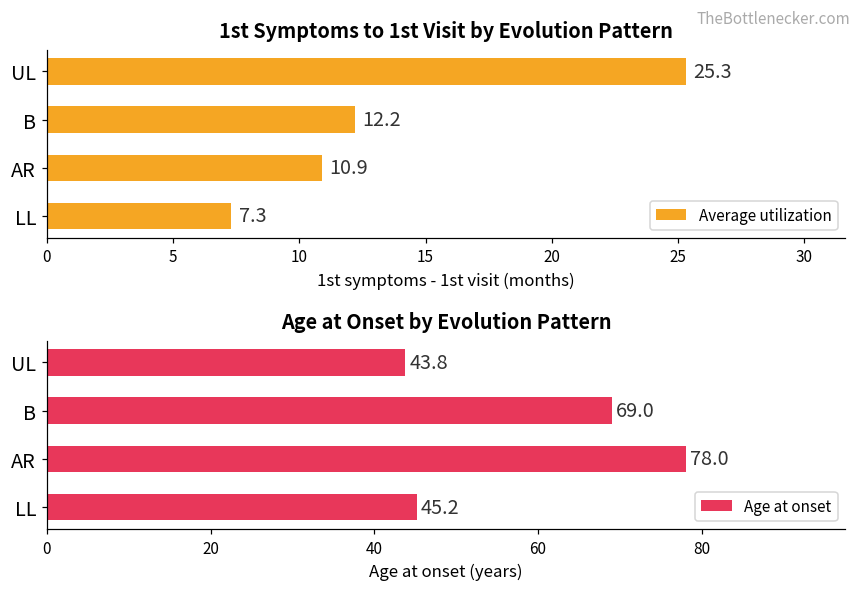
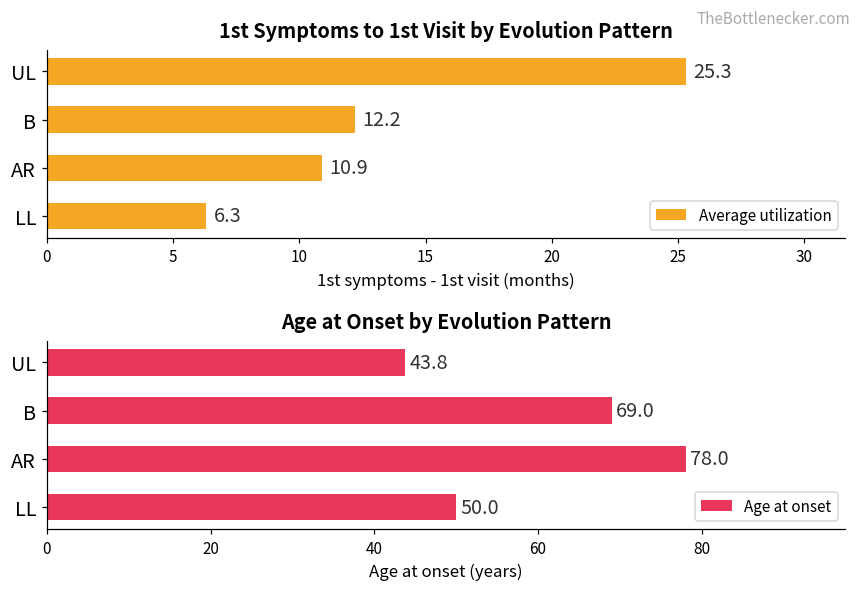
1st Symptoms to 1st Visit by Evolution Pattern, LL: 7.3 -> 6.3
Age at Onset by Evolution Pattern, LL: 45.2 -> 50.0
